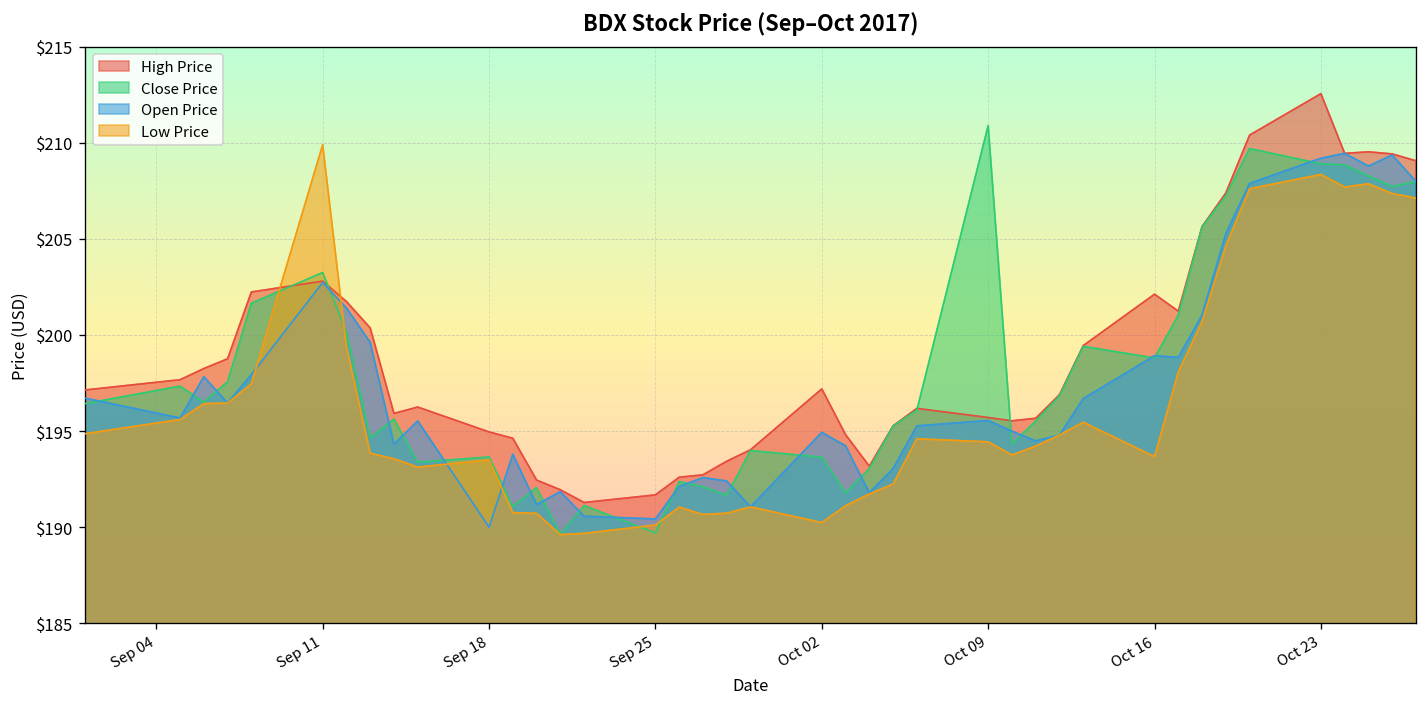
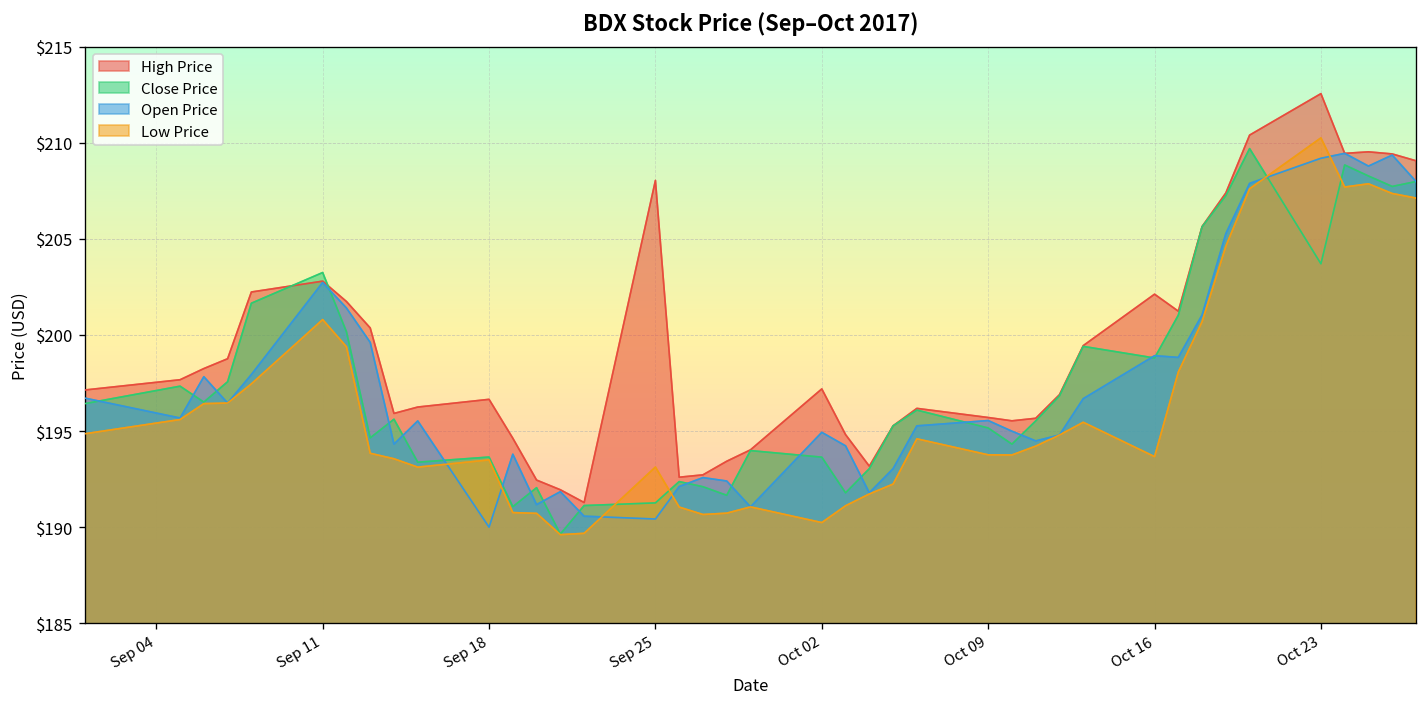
Low Price, Sep 11: $209.9 -> $200.8
High Price, Sep 18: $195.0 -> $196.6
High Price, Sep 25: $191.7 -> $208.0
Close Price, Sep 25: $189.7 -> $191.3
Low Price, Sep 25: $190.1 -> $193.1
Close Price, Oct 09: $210.9 -> $195.2
Low Price, Oct 09: $194.4 -> $193.8
Close Price, Oct 23: $208.9 -> $203.7
Low Price, Oct 23: $208.4 -> $210.3
